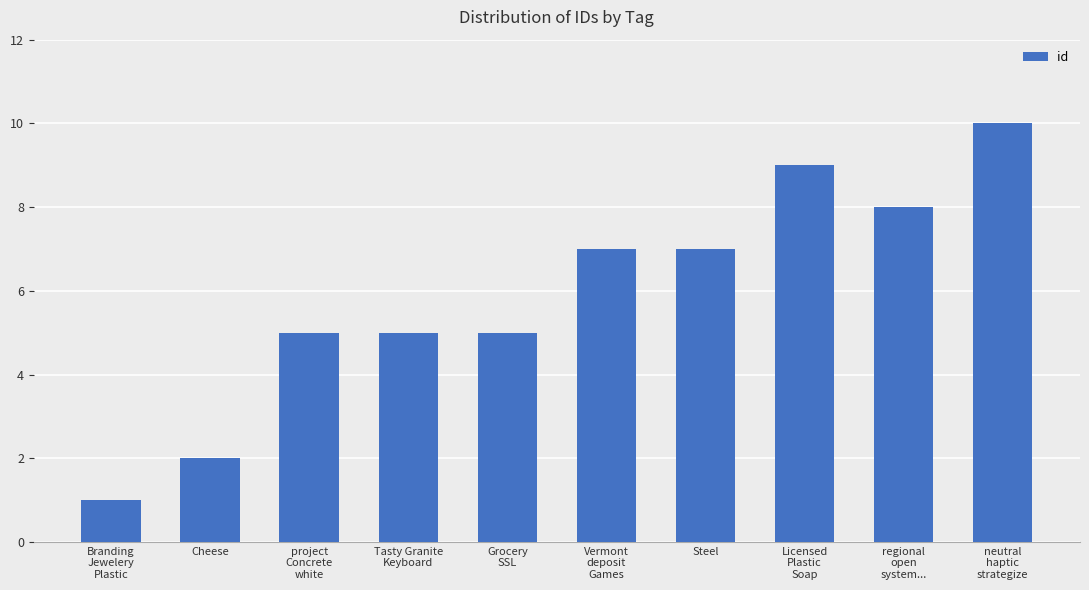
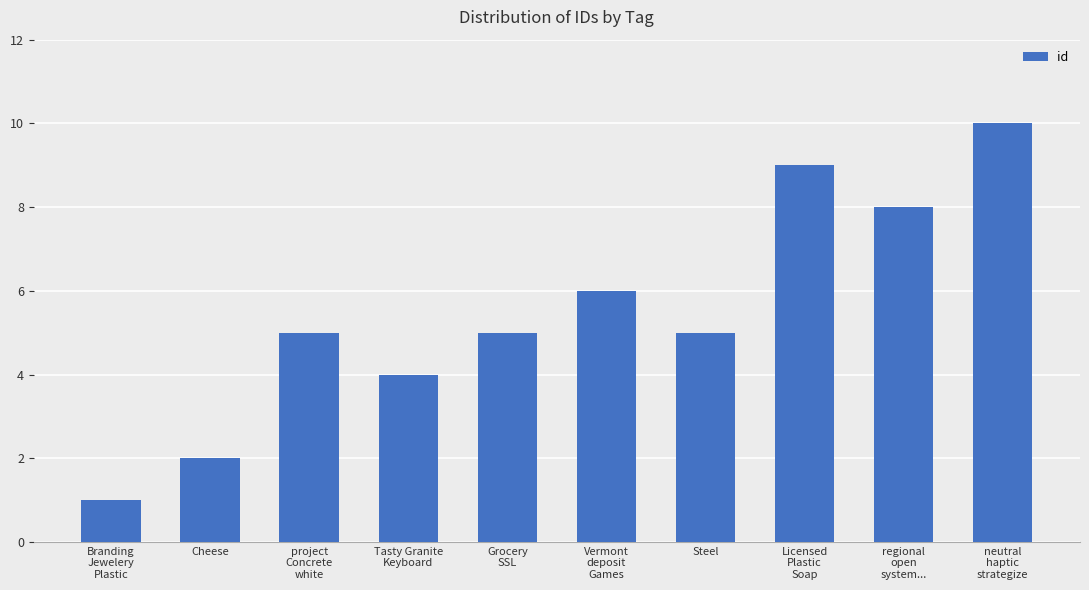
Tasty Granite Keyboard: 5 -> 4
Vermont deposit Games: 7 -> 6
Steel: 7 -> 5
